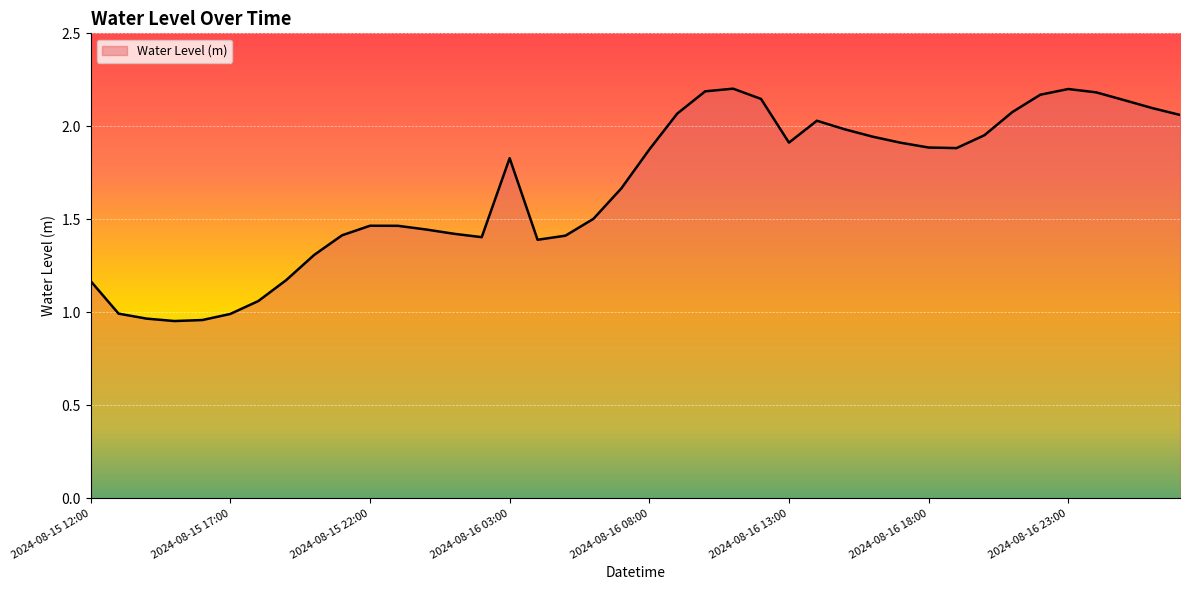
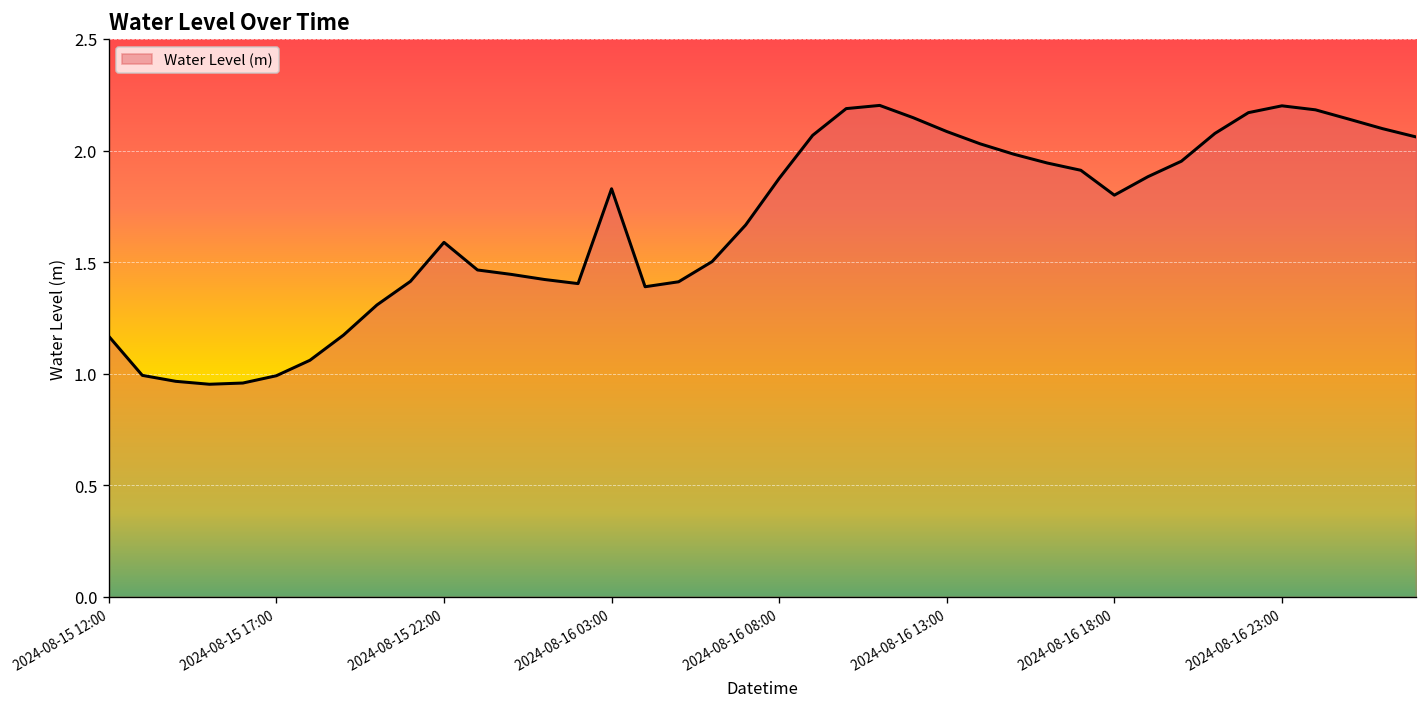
2024-08-15 22:00: 1.47 -> 1.59
2024-08-16 13:00: 1.91 -> 2.09
2024-08-16 18:00: 1.89 -> 1.80
